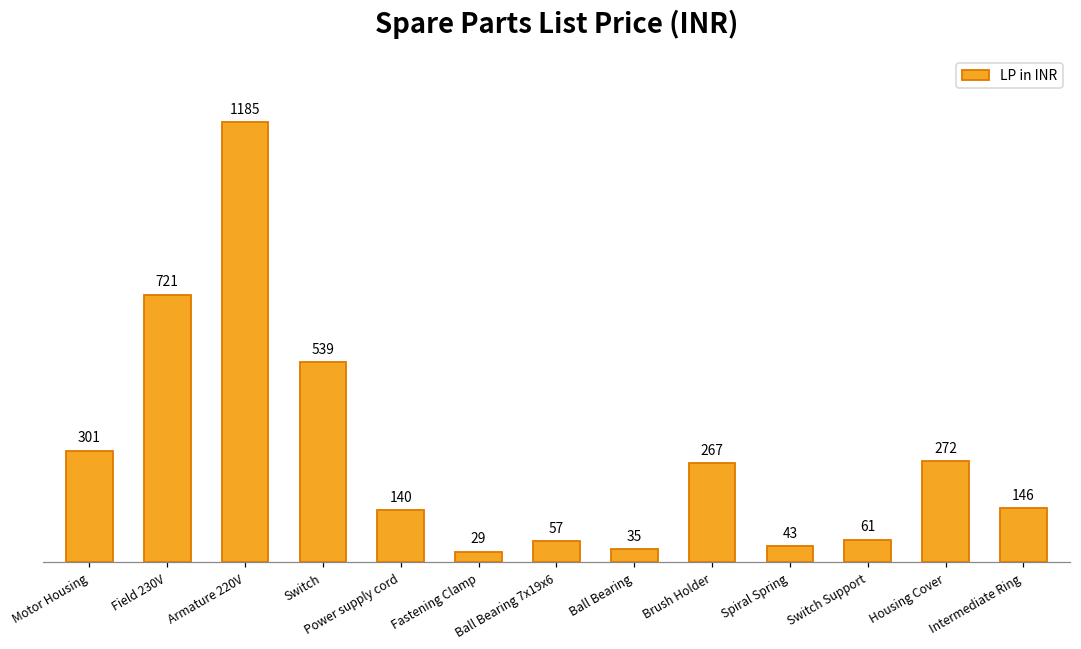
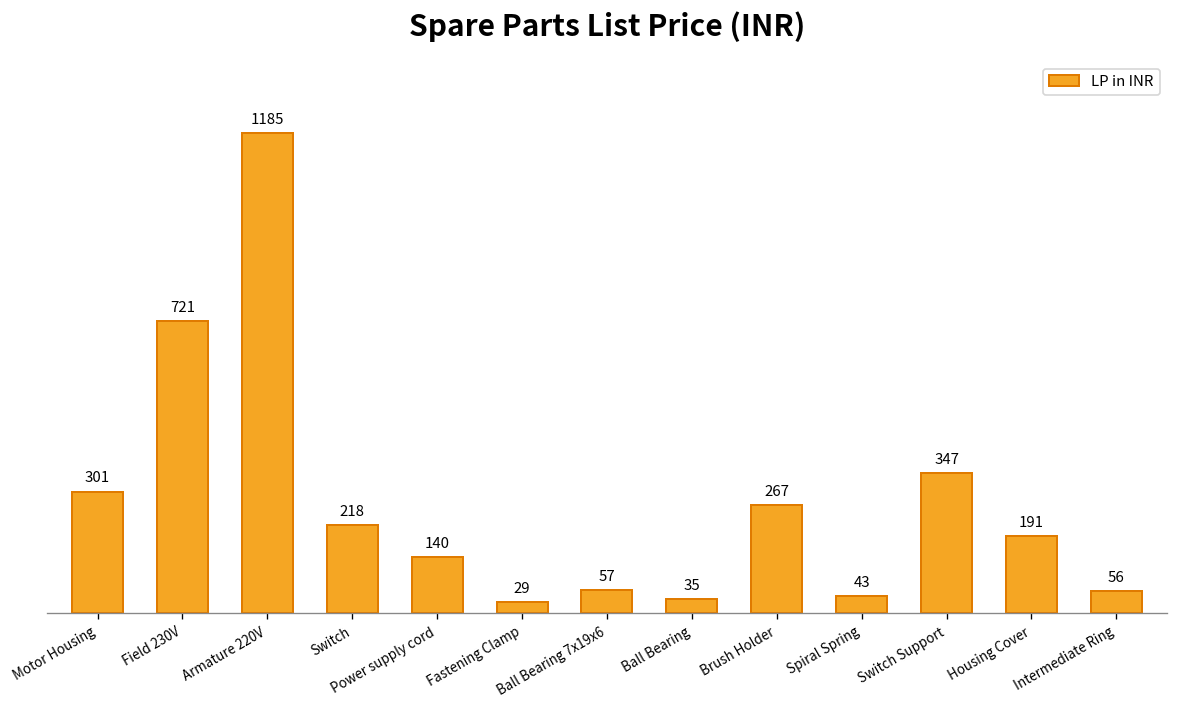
Switch: 539 -> 218
Switch Support: 61 -> 347
Housing Cover: 272 -> 191
Intermediate Ring: 146 -> 56
